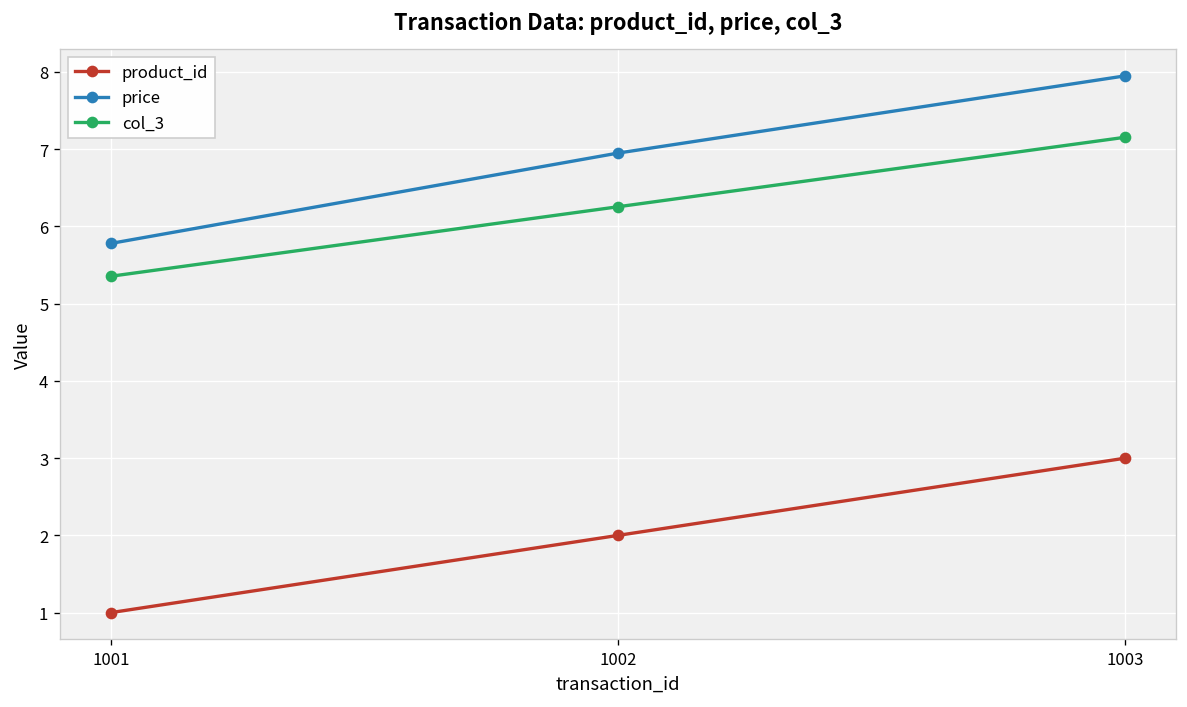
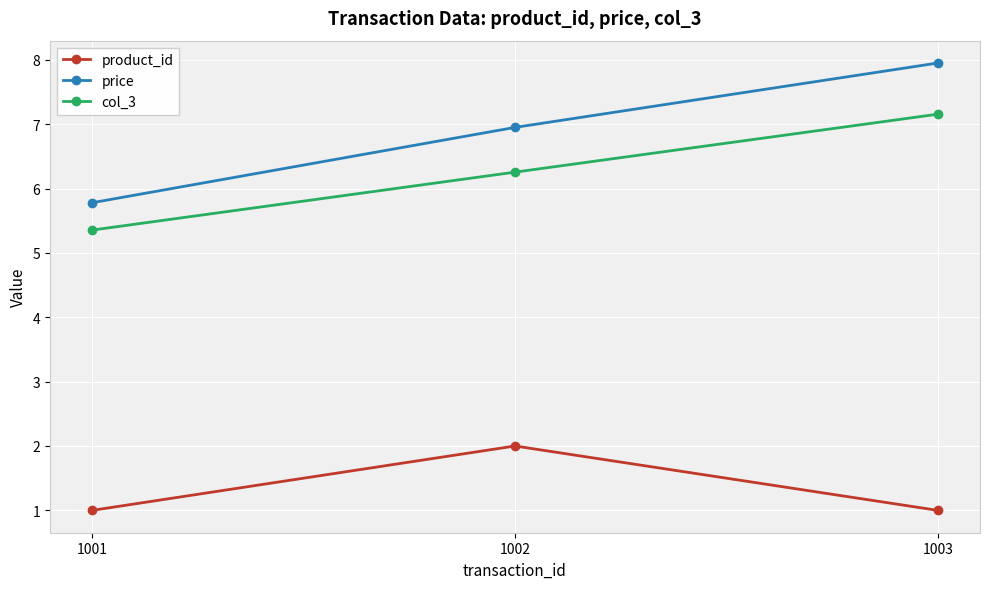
product_id, 1003: 3 -> 1
